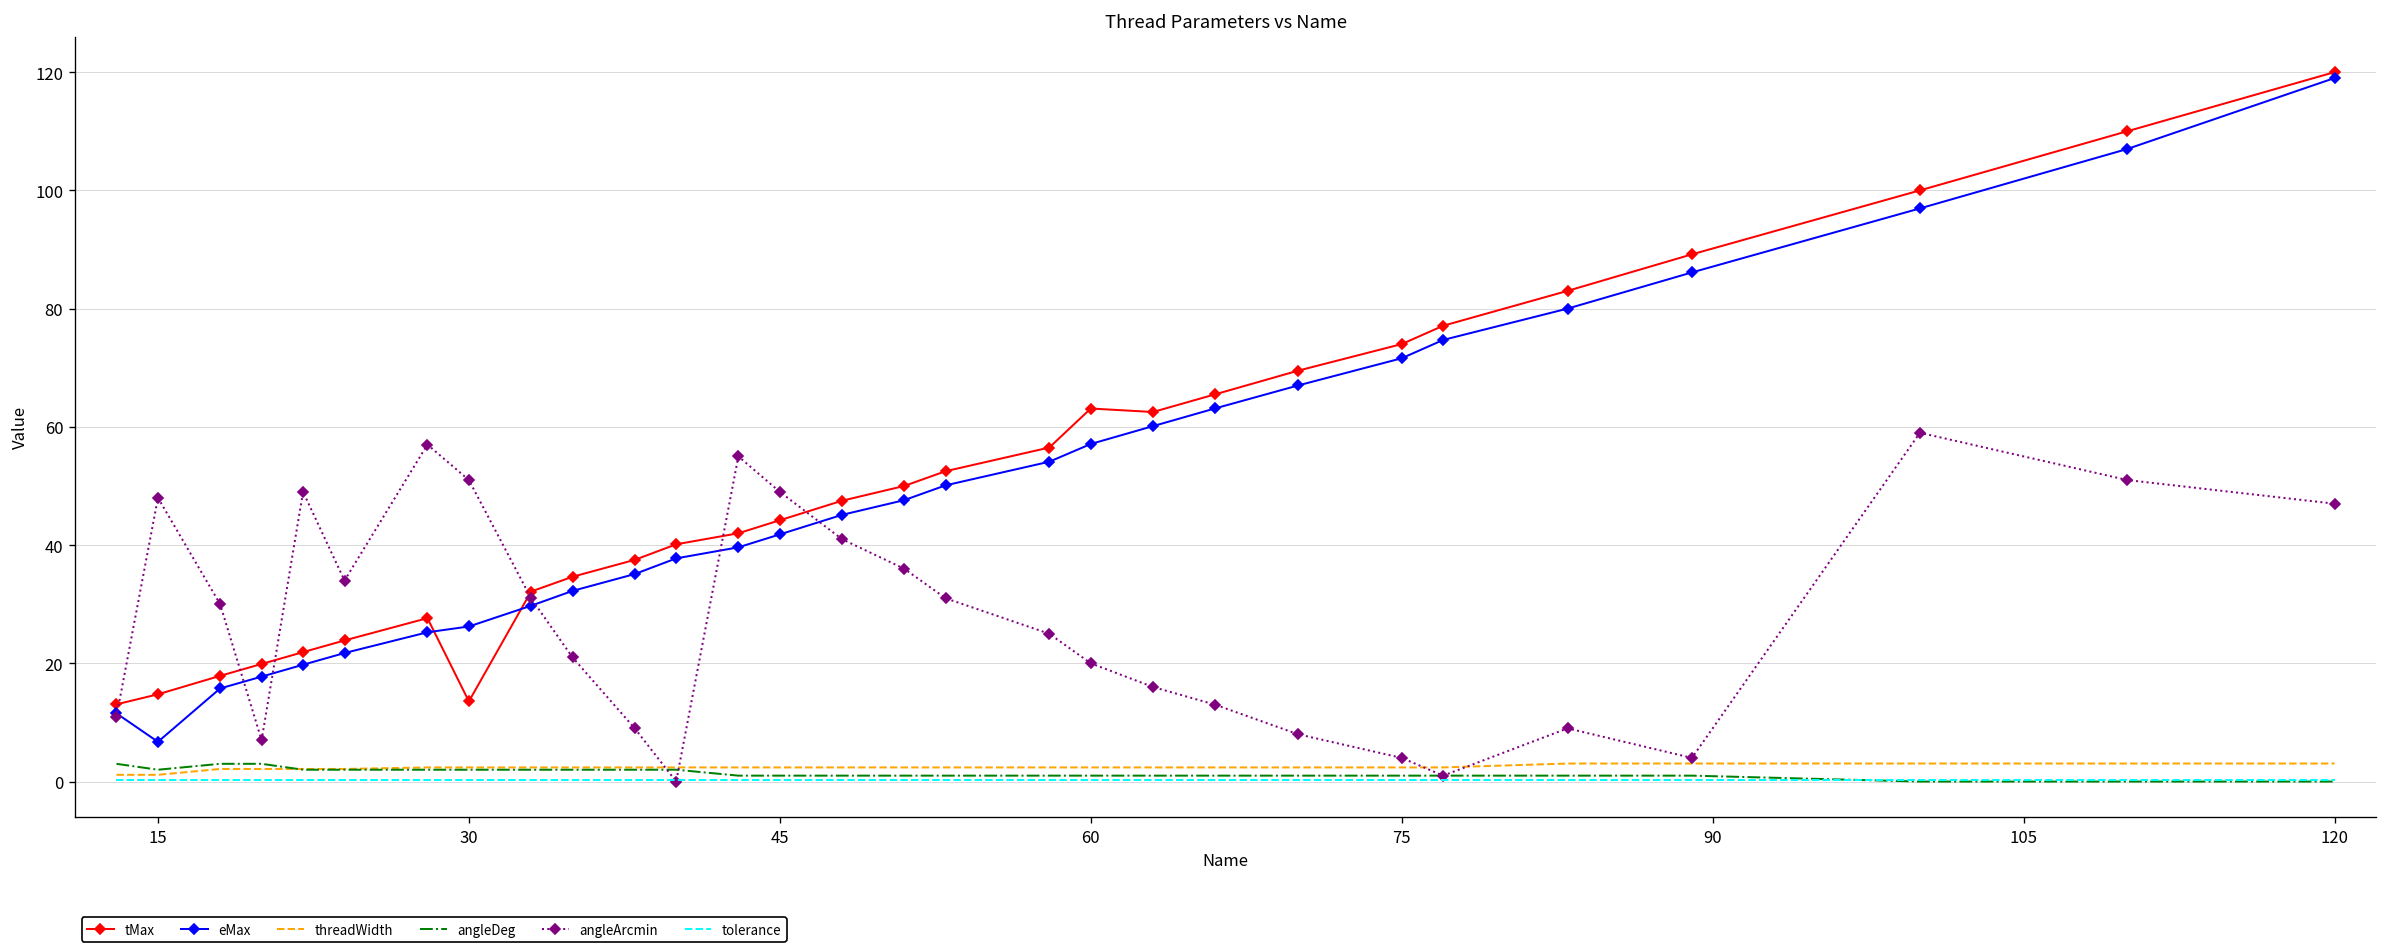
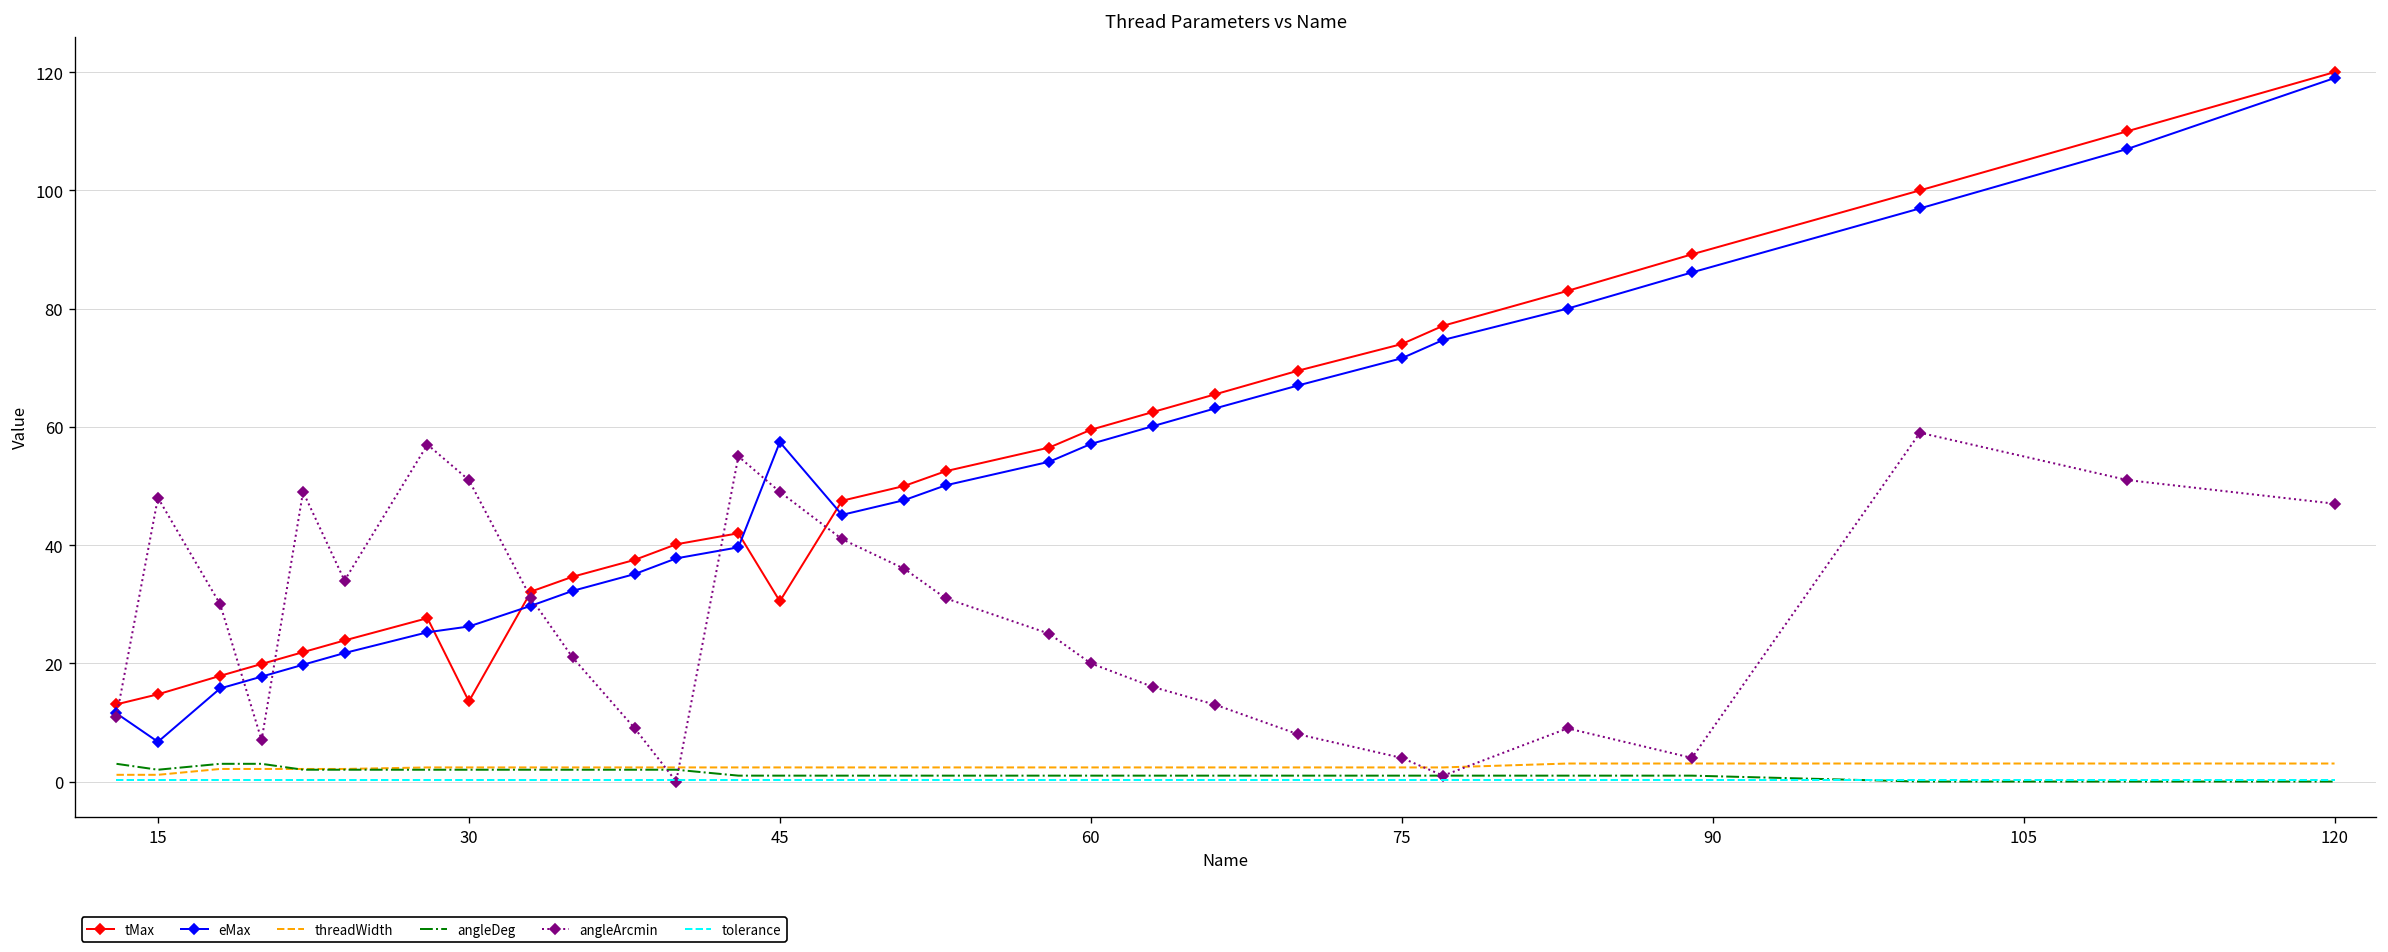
tMax, 45: 44 -> 31
eMax, 45: 42 -> 57
tMax, 60: 63 -> 60
